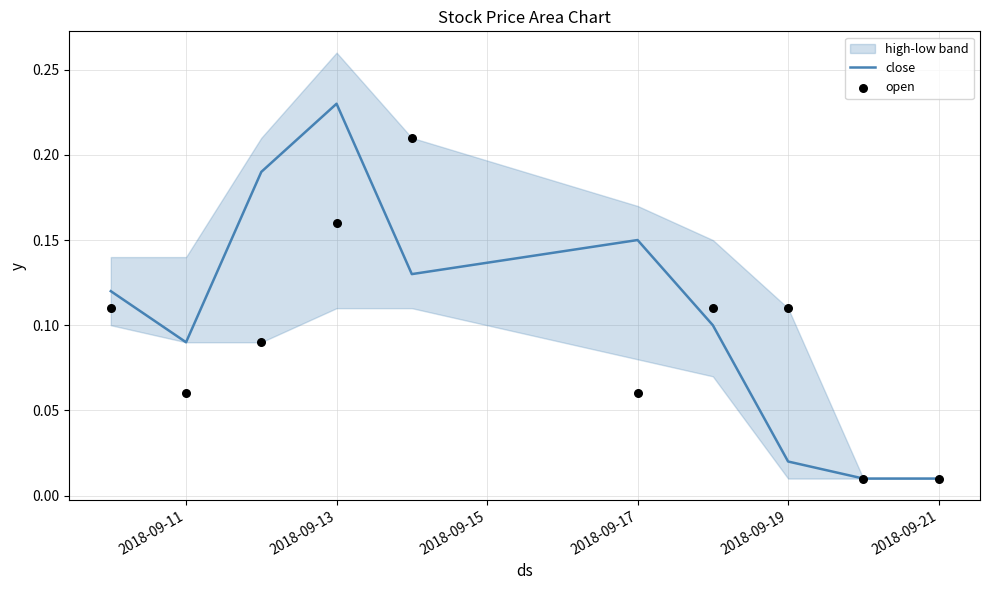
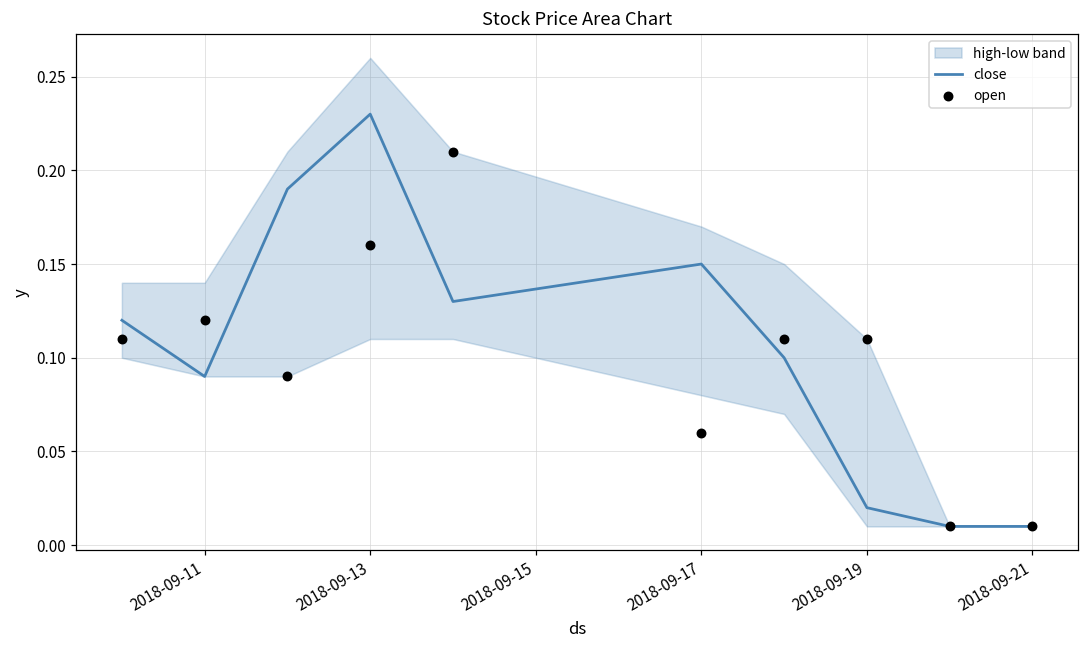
open, 2018-09-11: 0.06 -> 0.12
